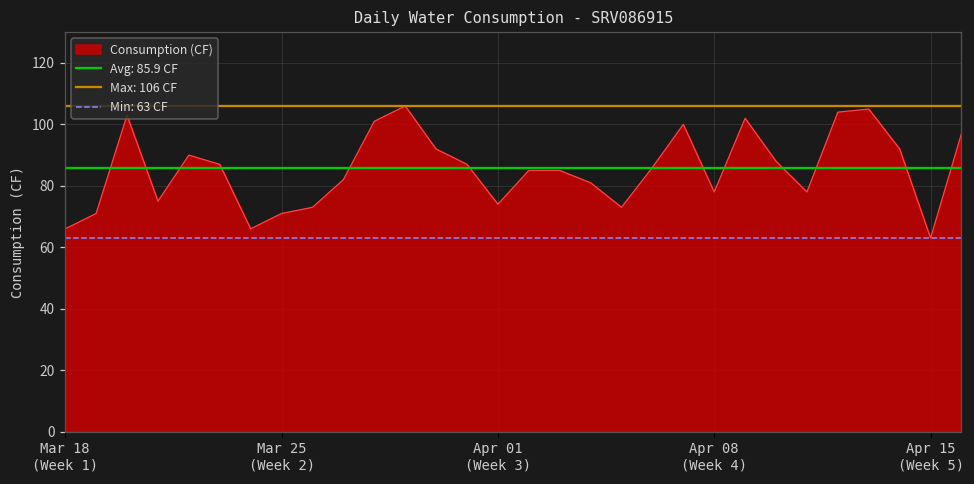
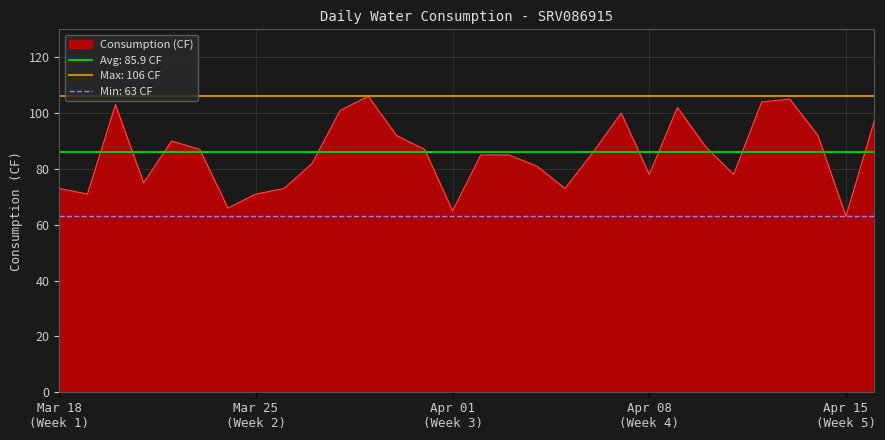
Mar 18 (Week 1): 66 -> 73
Apr 01 (Week 3): 74 -> 65
